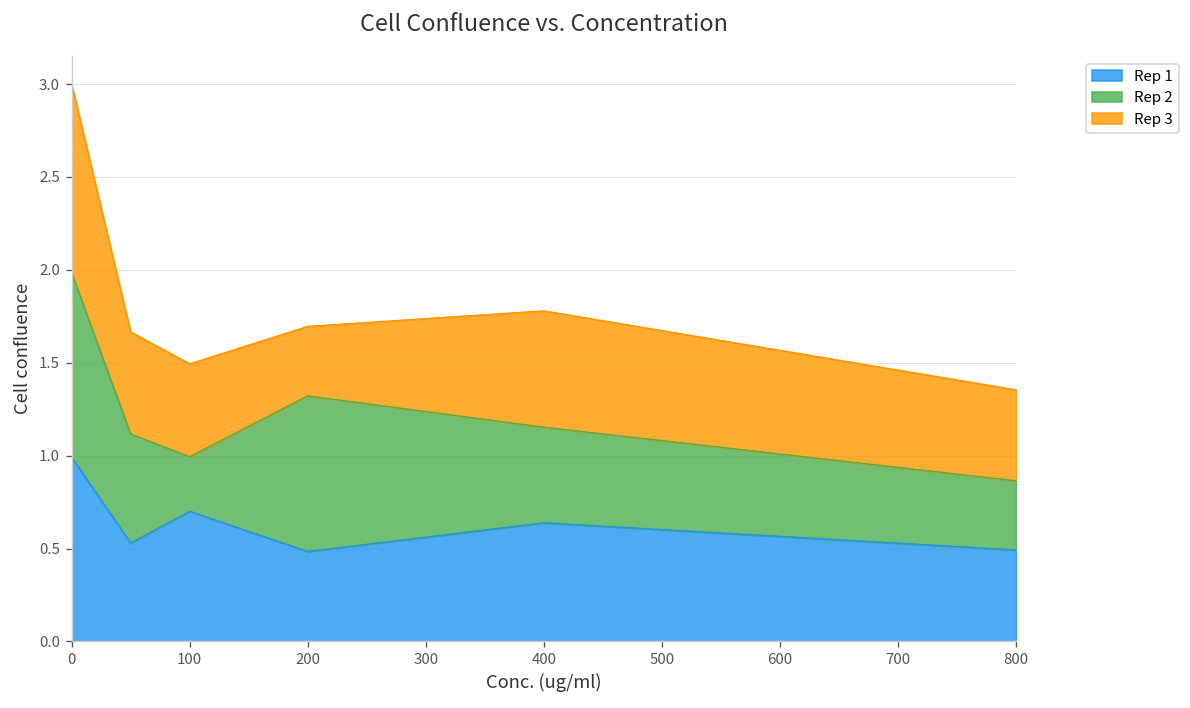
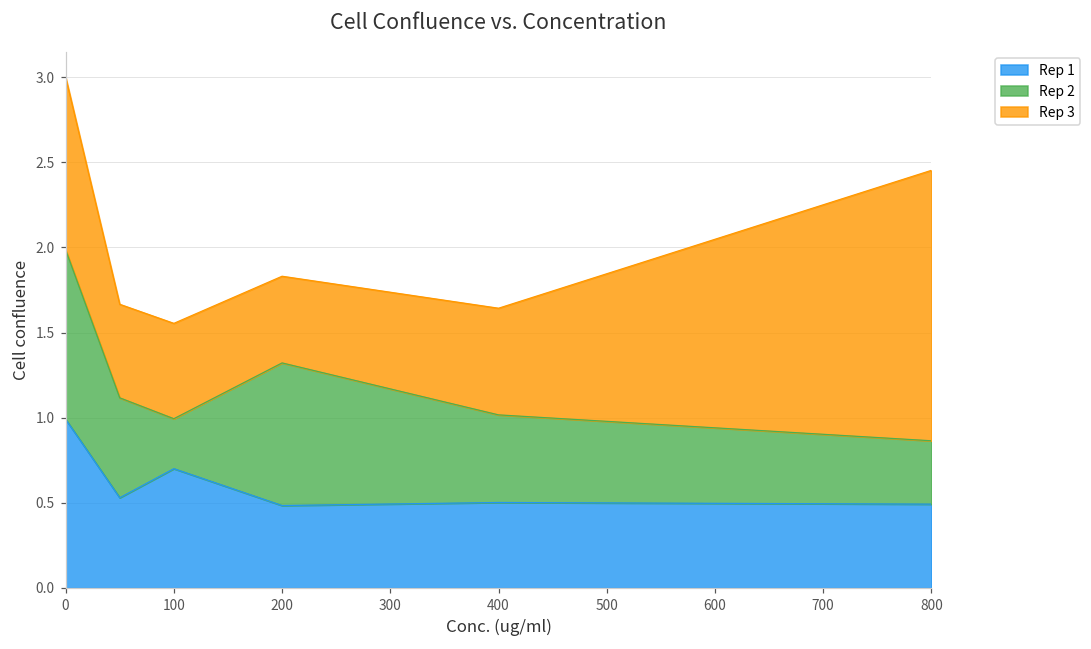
Rep 3, 100: 0.50 -> 0.56
Rep 3, 200: 0.37 -> 0.51
Rep 1, 400: 0.64 -> 0.50
Rep 3, 800: 0.49 -> 1.59
